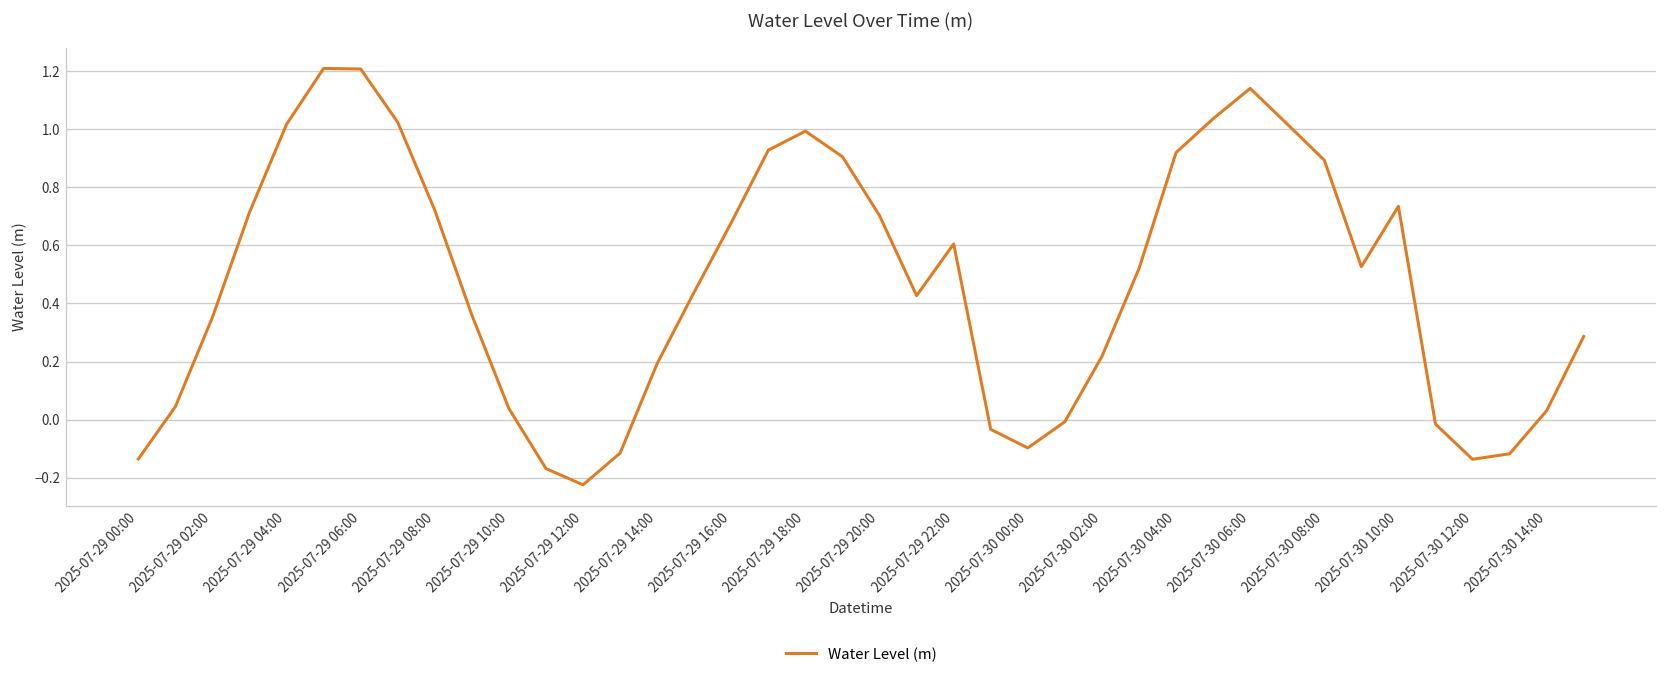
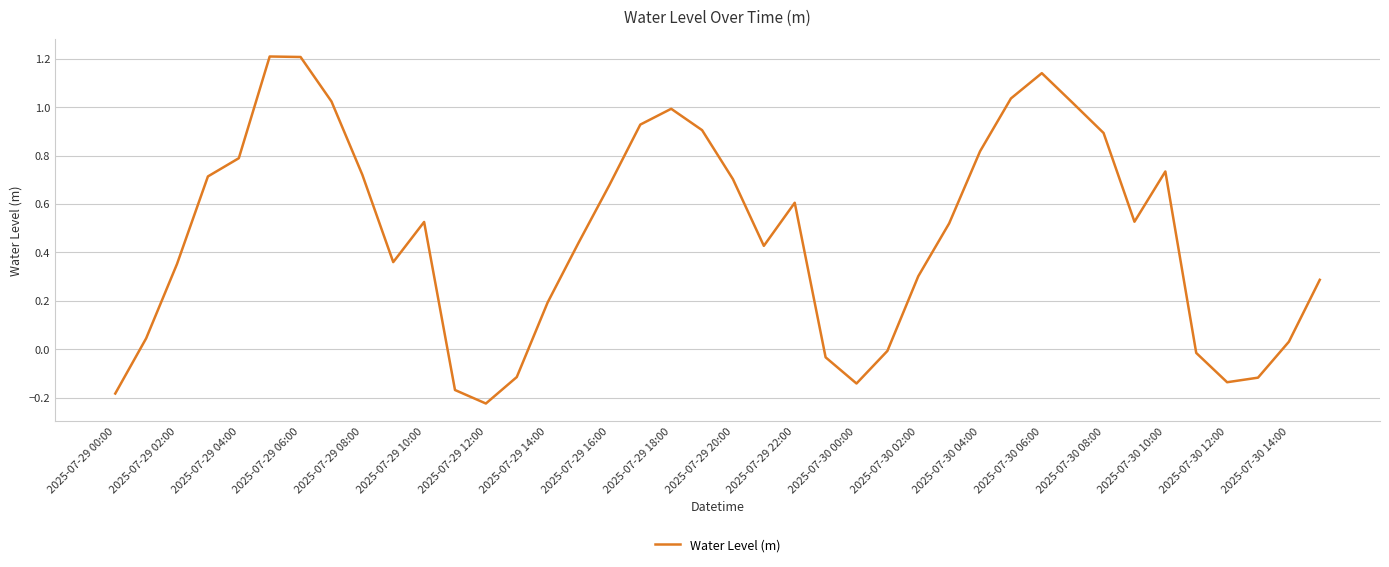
2025-07-29 00:00: -0.14 -> -0.18
2025-07-29 04:00: 1.02 -> 0.79
2025-07-29 10:00: 0.04 -> 0.53
2025-07-30 00:00: -0.10 -> -0.14
2025-07-30 02:00: 0.22 -> 0.30
2025-07-30 04:00: 0.92 -> 0.82
